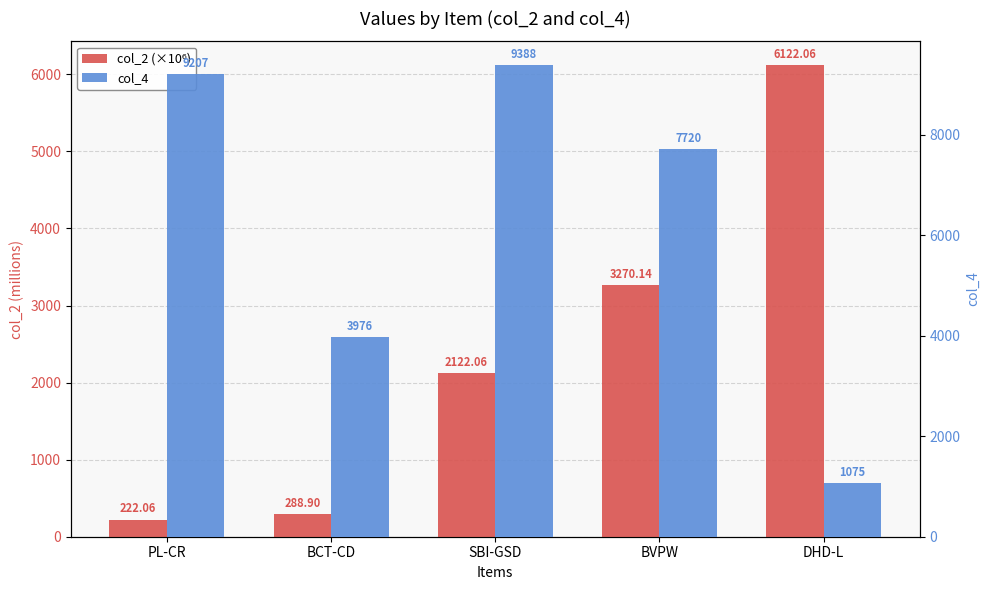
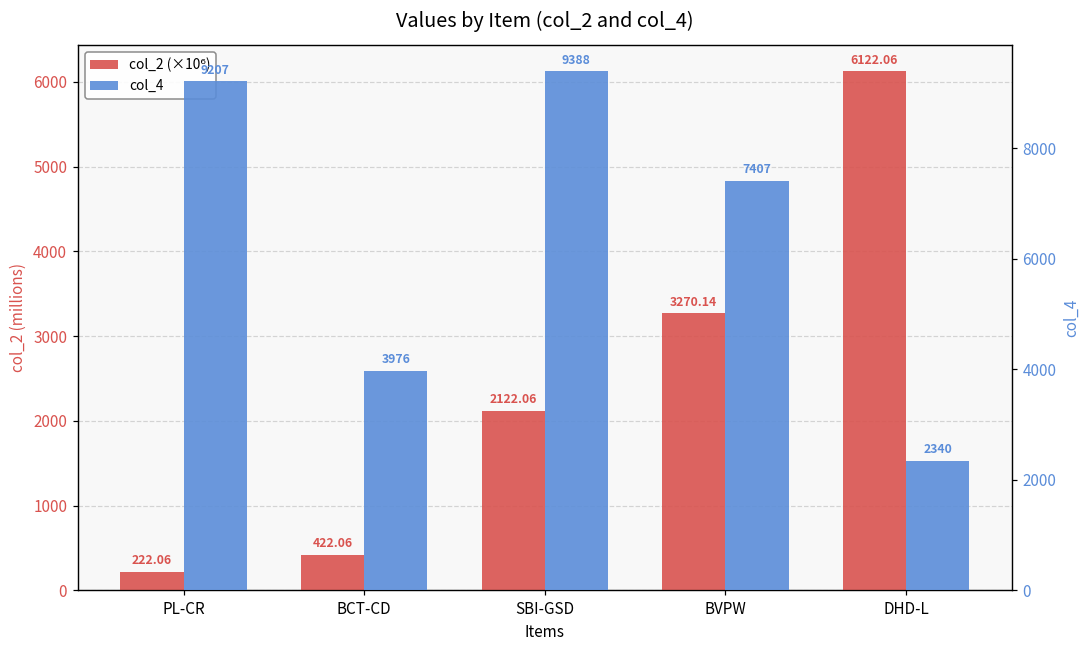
col_2 (×10⁶), BCT-CD: 288.90 -> 422.06
col_4, BVPW: 7720 -> 7407
col_4, DHD-L: 1075 -> 2340
